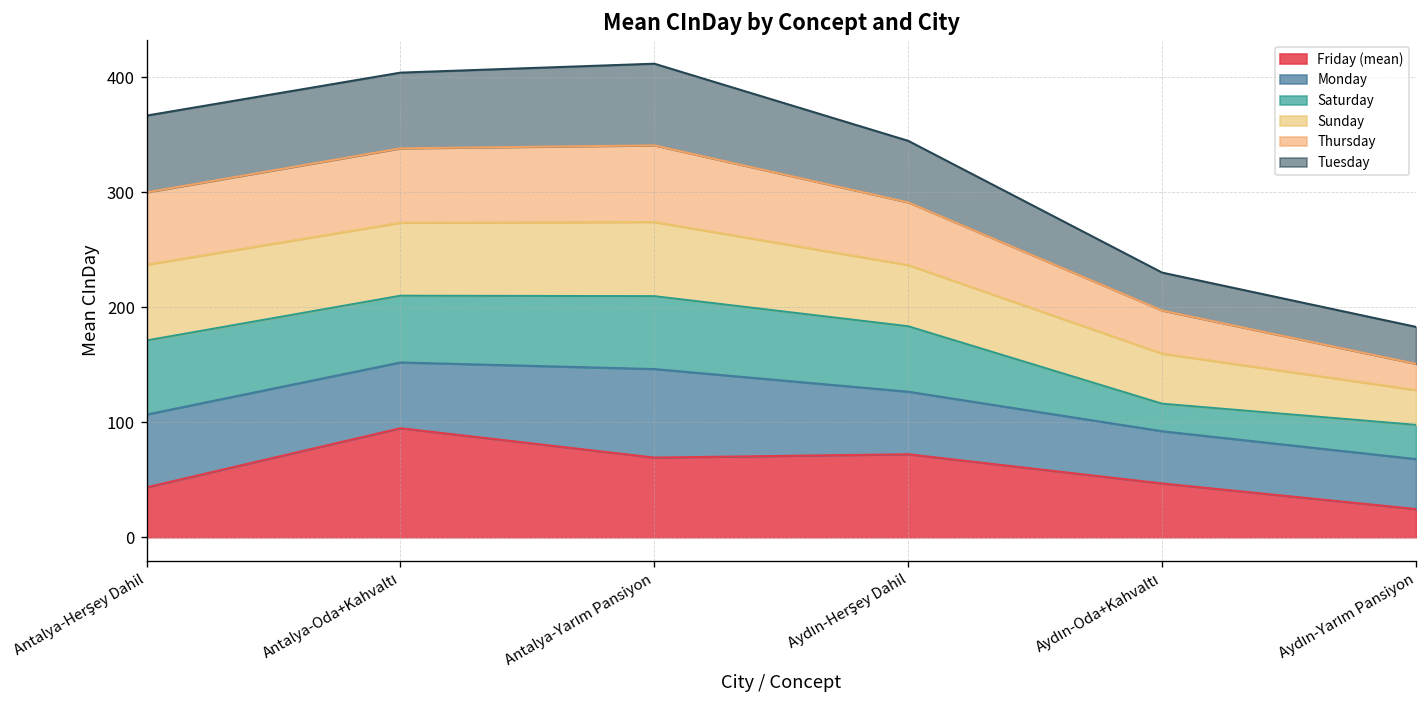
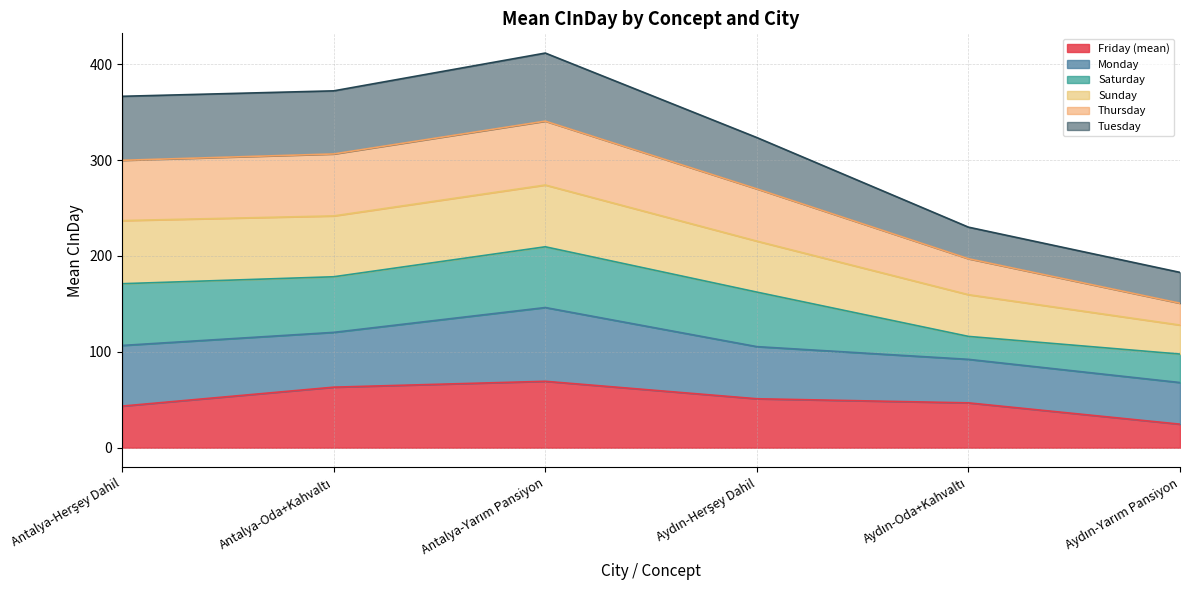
Friday (mean), Antalya-Oda+Kahvaltı: 90 -> 60
Friday (mean), Aydın-Herşey Dahil: 70 -> 50
